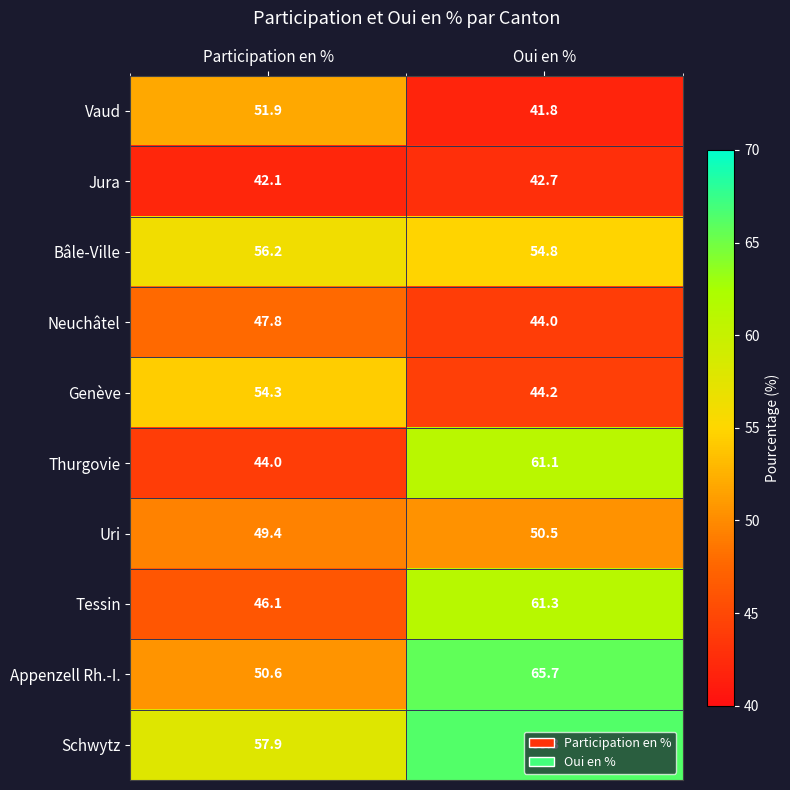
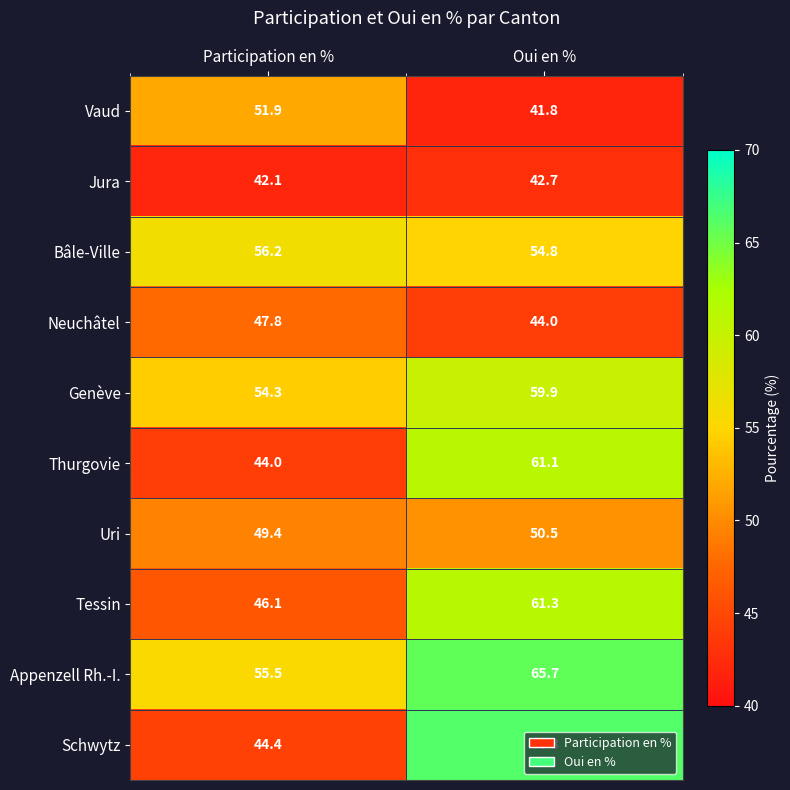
Genève, Oui en %: 44.2 -> 59.9
Appenzell Rh.-I., Participation en %: 50.6 -> 55.5
Schwytz, Participation en %: 57.9 -> 44.4
